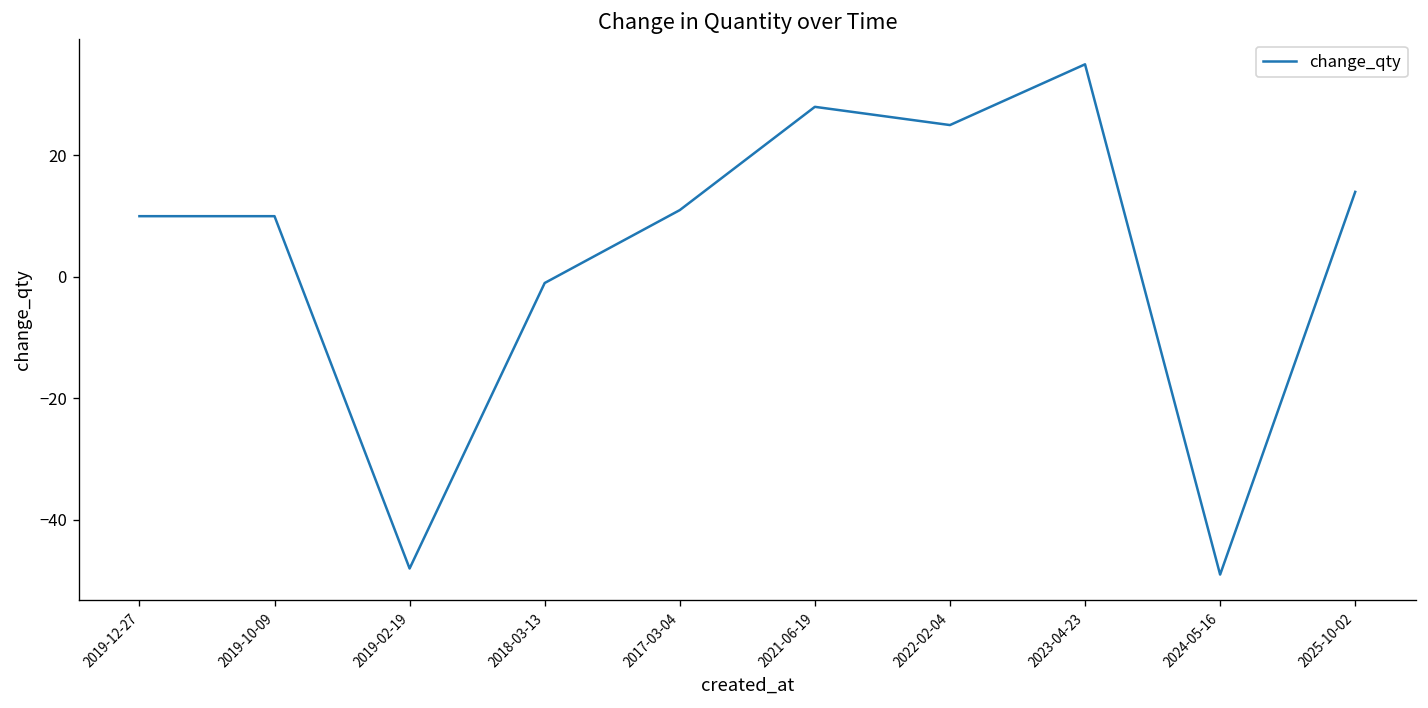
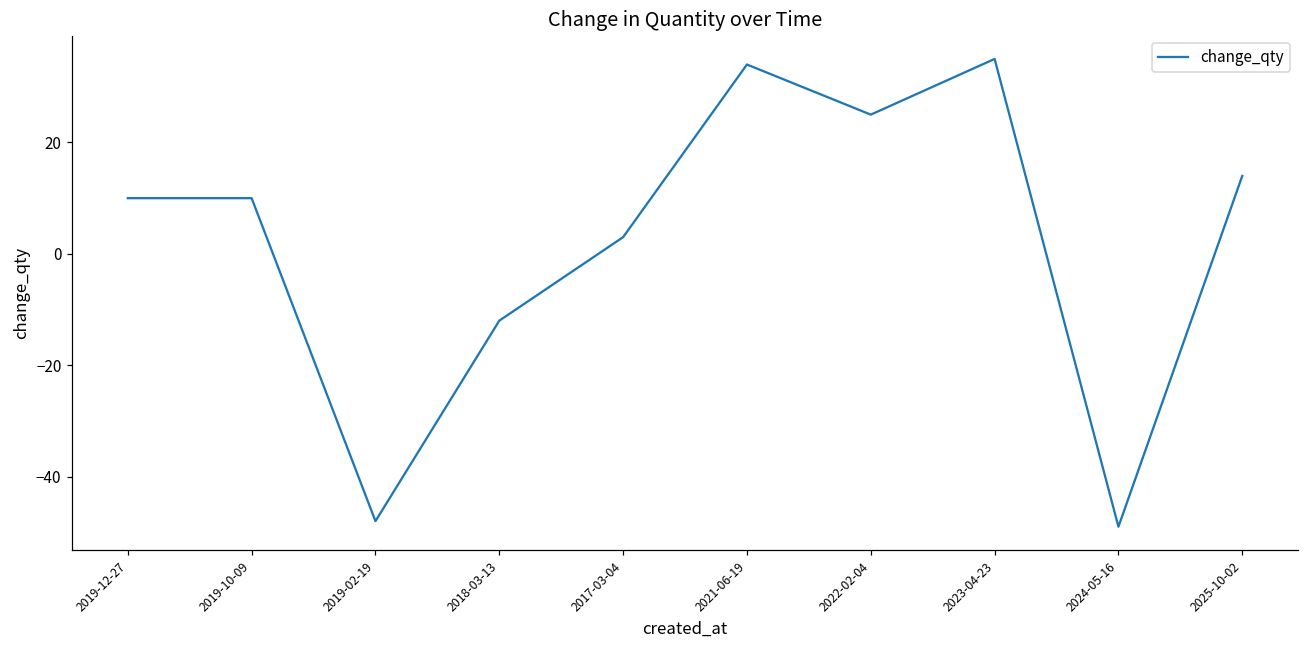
2018-03-13: -1 -> -12
2017-03-04: 11 -> 3
2021-06-19: 28 -> 34
